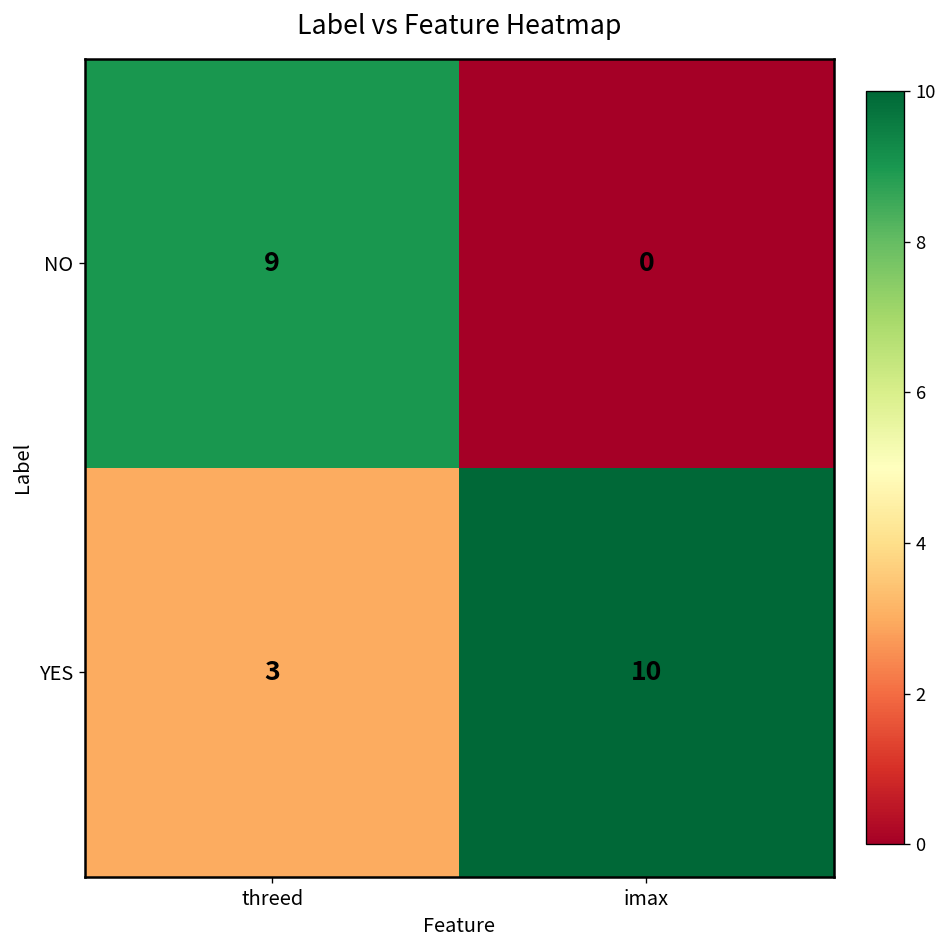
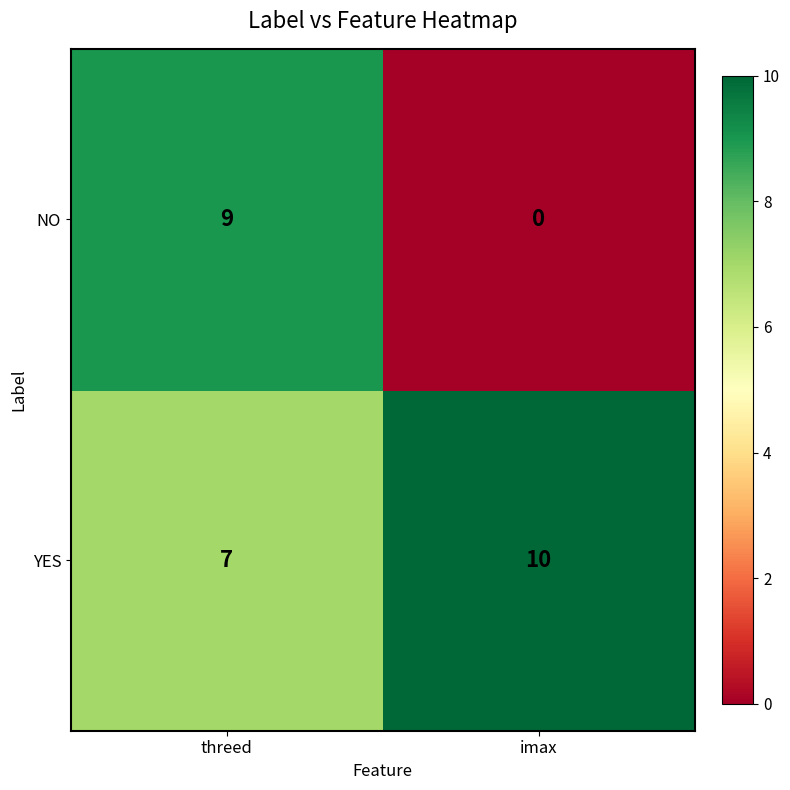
YES, threed: 3 -> 7
